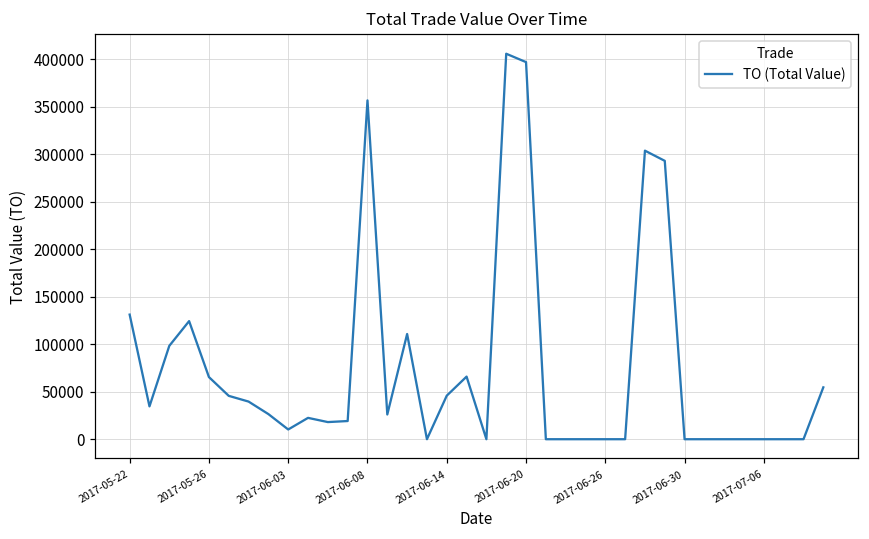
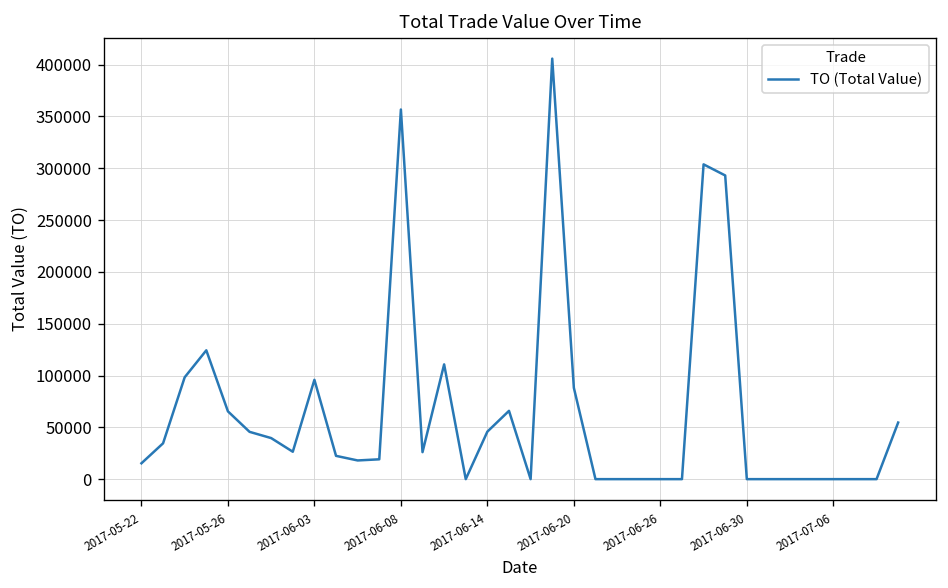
2017-05-22: 130000 -> 20000
2017-06-03: 10000 -> 100000
2017-06-20: 400000 -> 90000
